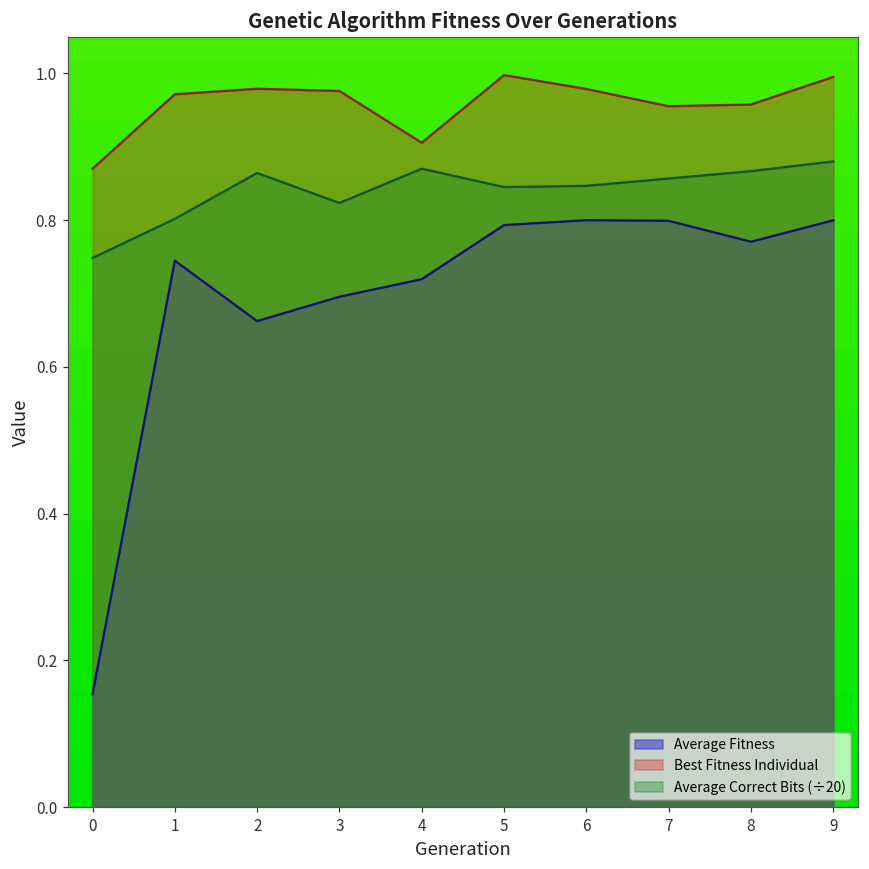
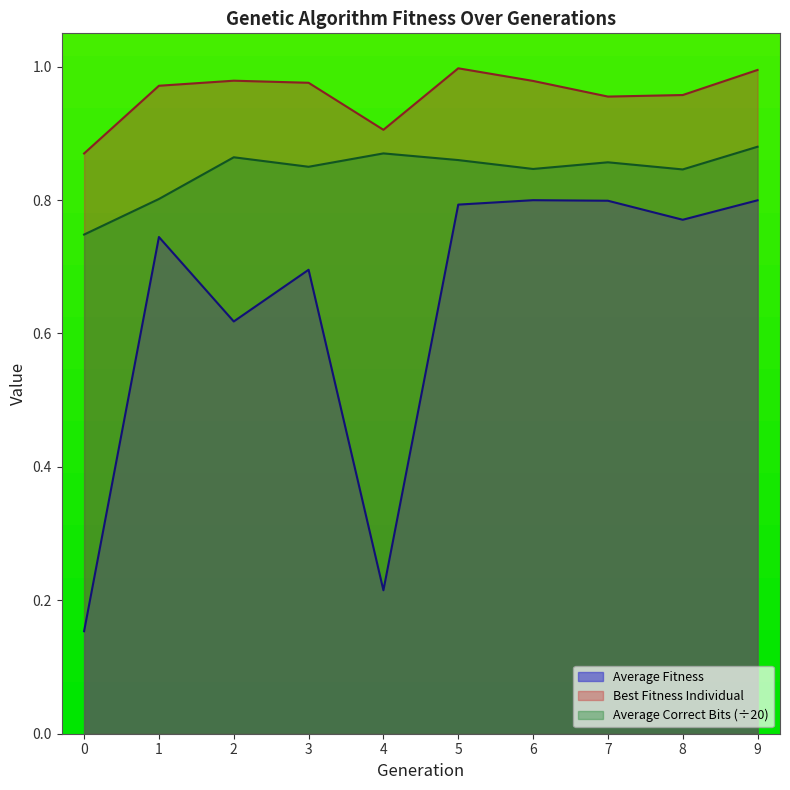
Average Fitness, 2: 0.66 -> 0.62
Average Correct Bits (÷20), 3: 0.82 -> 0.85
Average Fitness, 4: 0.72 -> 0.22
Average Correct Bits (÷20), 5: 0.85 -> 0.86
Average Correct Bits (÷20), 8: 0.87 -> 0.85
